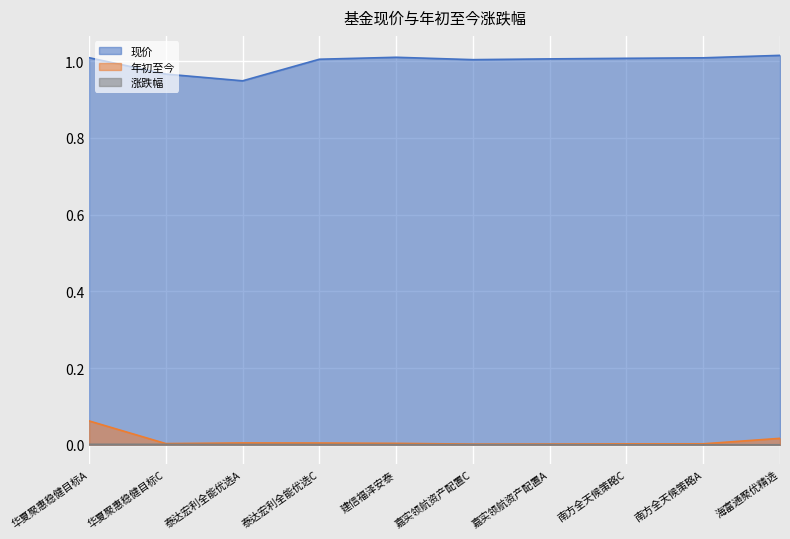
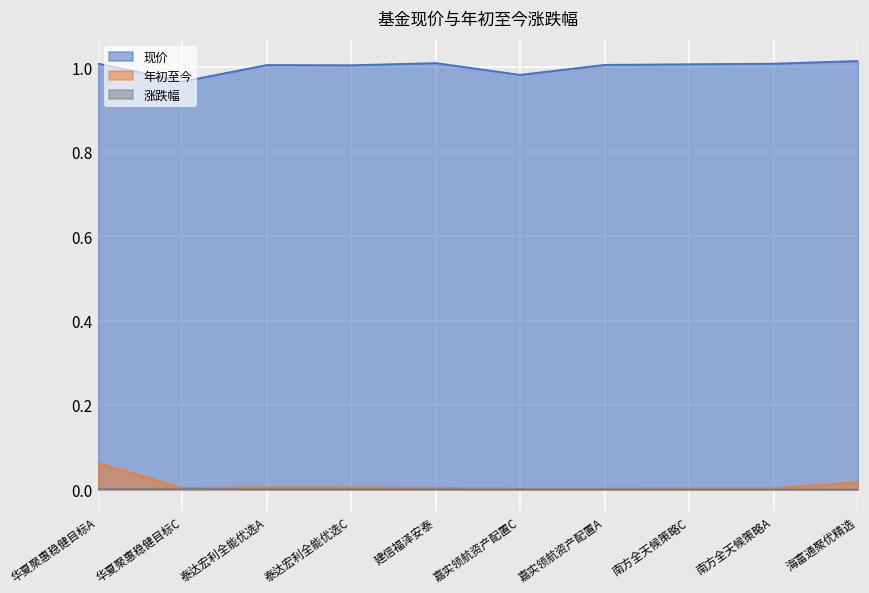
现价, 泰达宏利全能优选A: 0.95 -> 1.01
现价, 嘉实领航资产配置C: 1.00 -> 0.98
